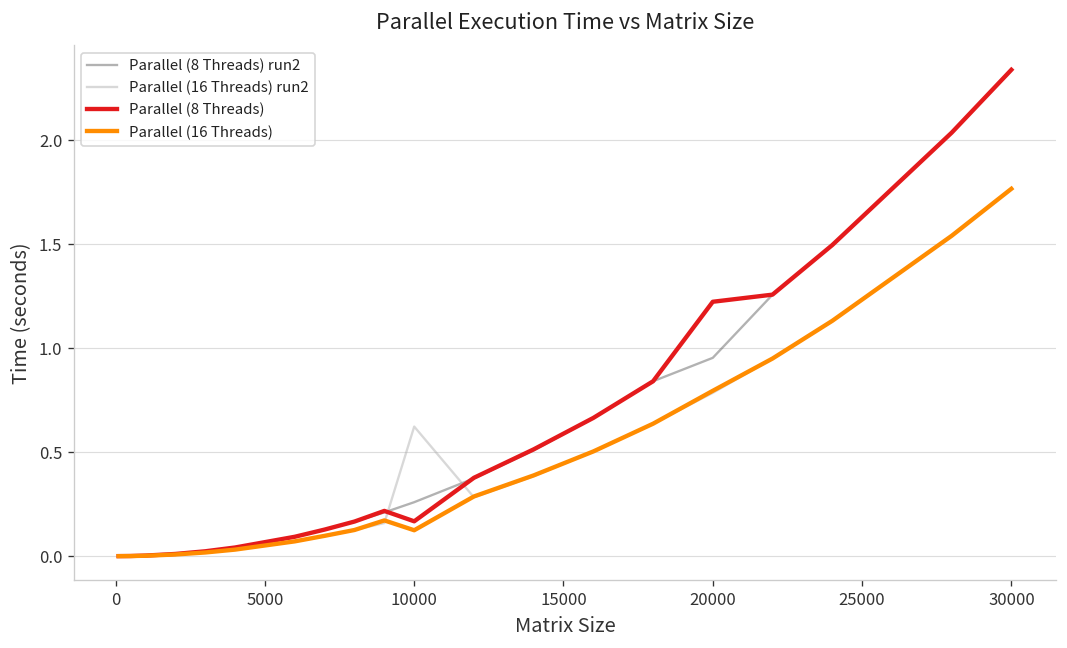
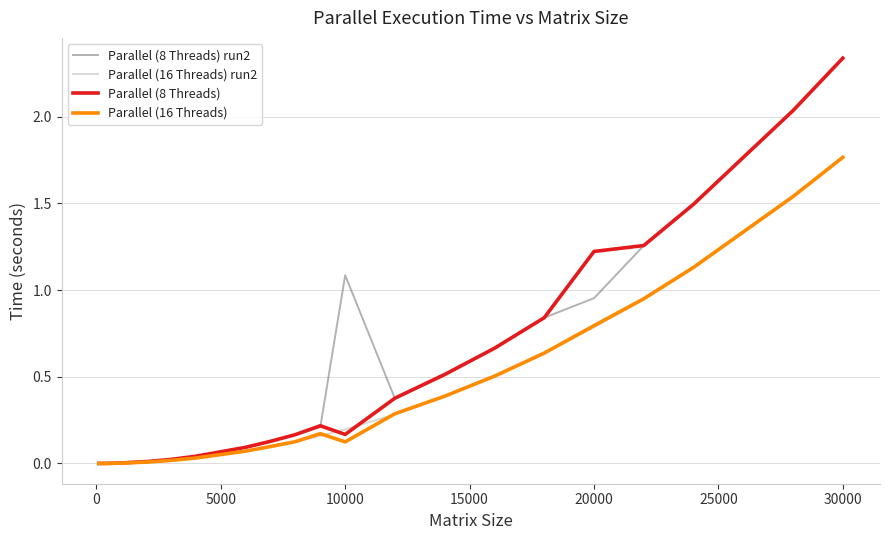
Parallel (8 Threads) run2, 10000: 0.26 -> 1.09
Parallel (16 Threads) run2, 10000: 0.62 -> 0.20
